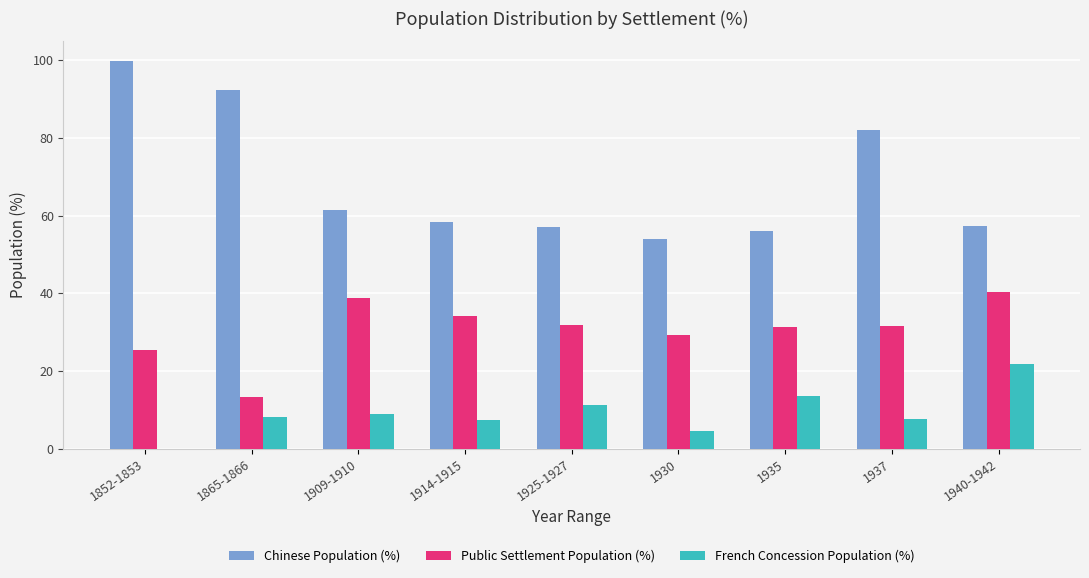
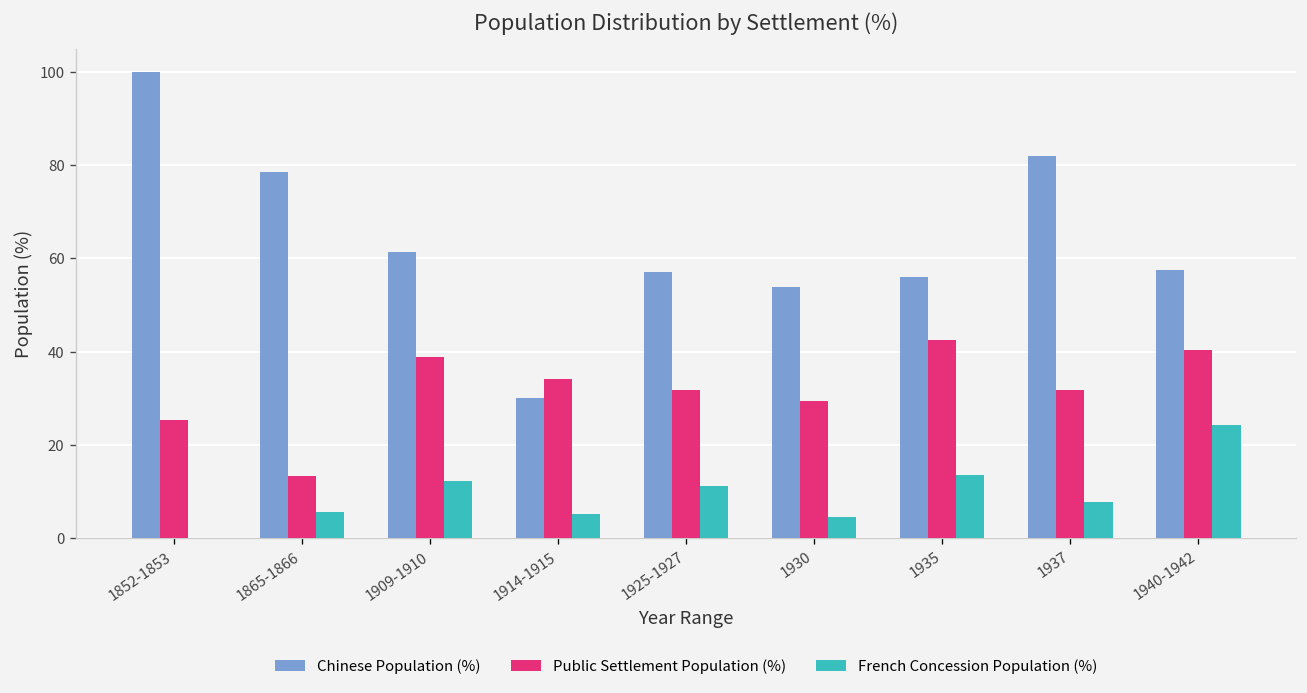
Chinese Population (%), 1865-1866: 92 -> 79
French Concession Population (%), 1865-1866: 8 -> 6
French Concession Population (%), 1909-1910: 9 -> 12
Chinese Population (%), 1914-1915: 59 -> 30
French Concession Population (%), 1914-1915: 7 -> 5
Public Settlement Population (%), 1935: 31 -> 42
French Concession Population (%), 1940-1942: 22 -> 24
